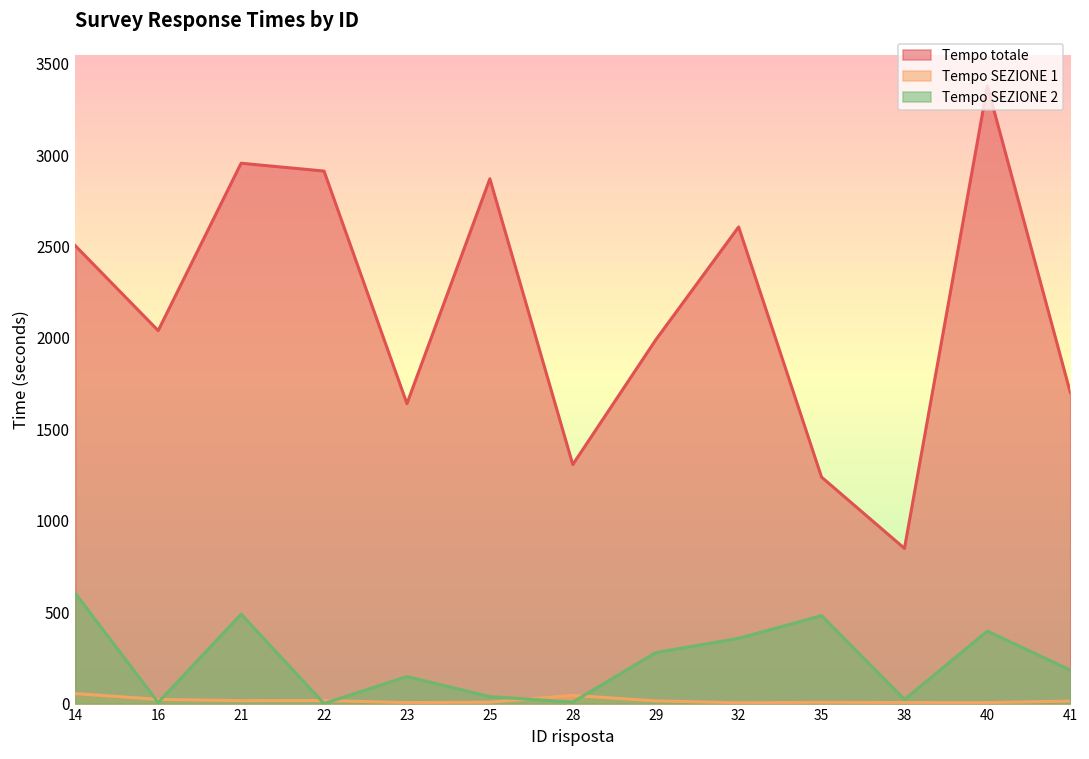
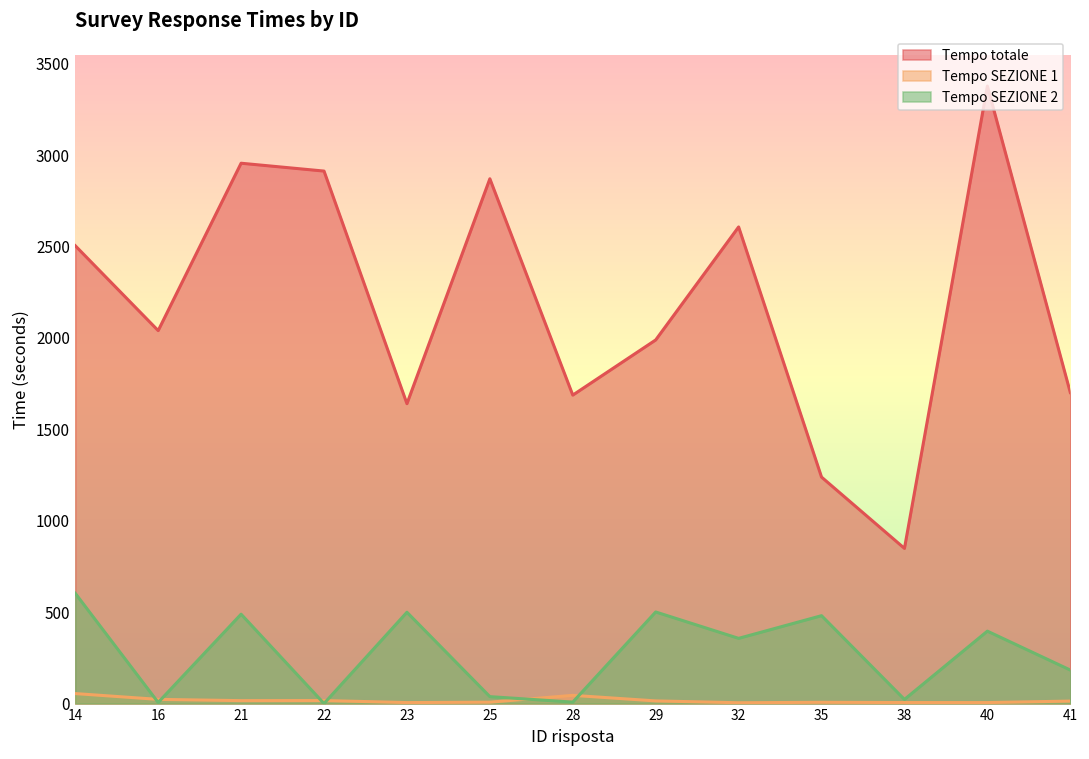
Tempo SEZIONE 2, 23: 150 -> 500
Tempo totale, 28: 1310 -> 1690
Tempo SEZIONE 2, 29: 280 -> 500
